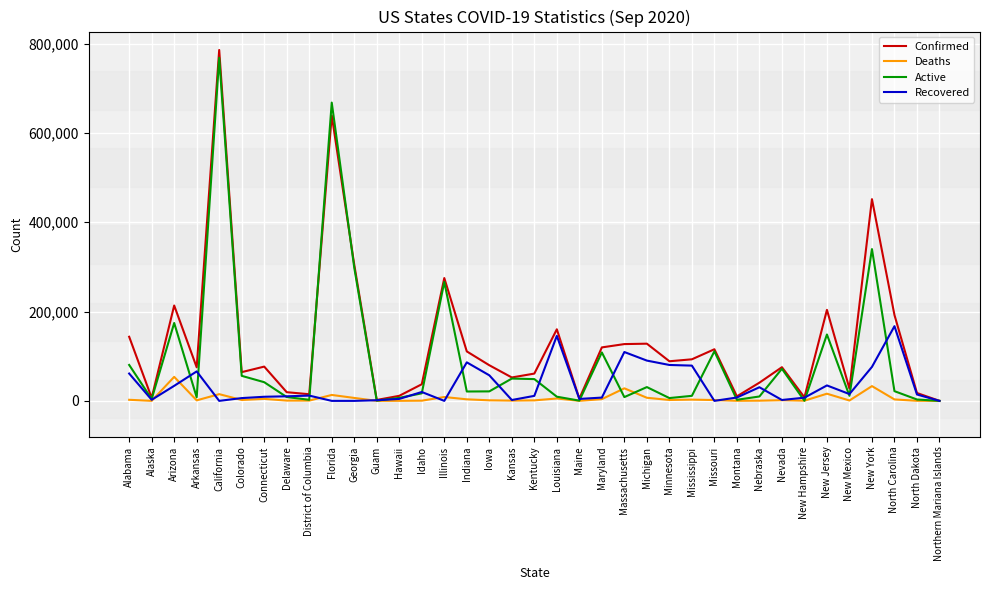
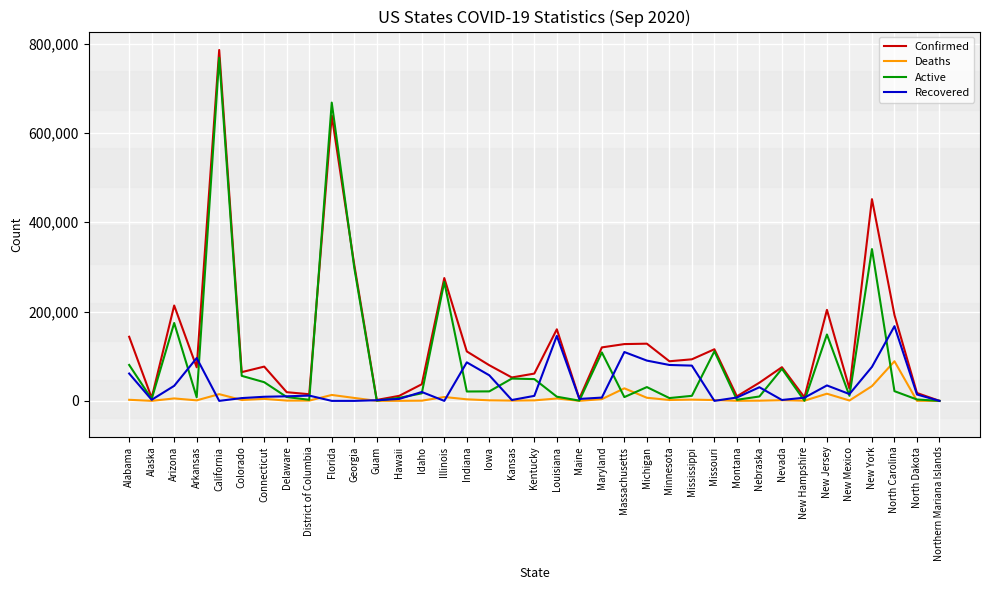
Deaths, Arizona: 50,000 -> 10,000
Recovered, Arkansas: 70,000 -> 100,000
Deaths, North Carolina: 0 -> 90,000
